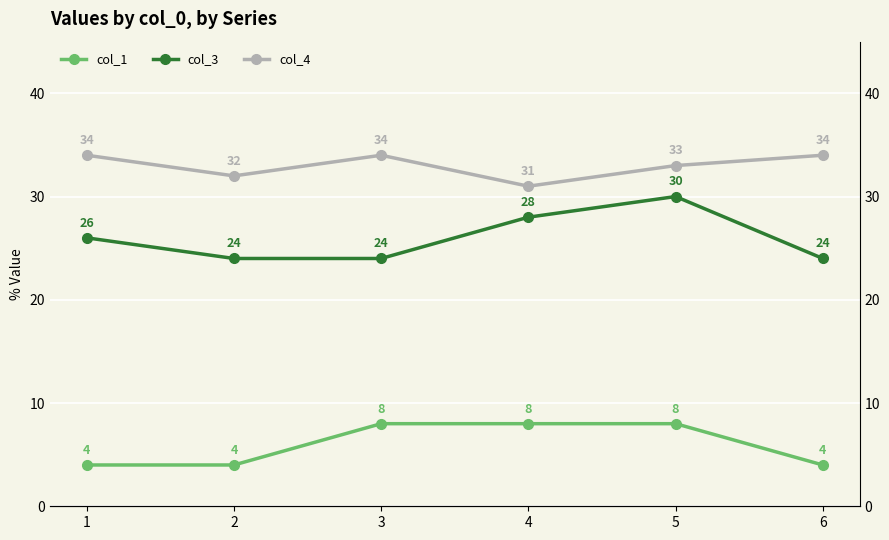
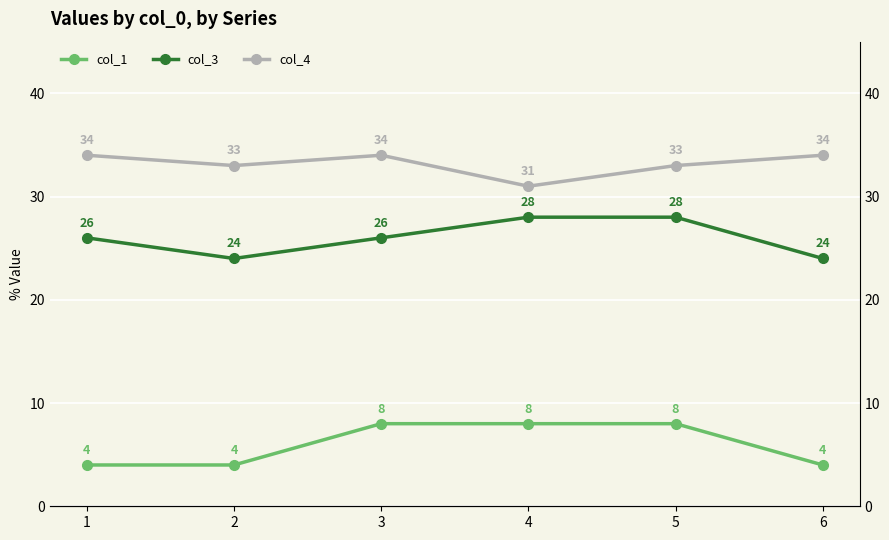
col_4, 2: 32 -> 33
col_3, 3: 24 -> 26
col_3, 5: 30 -> 28
